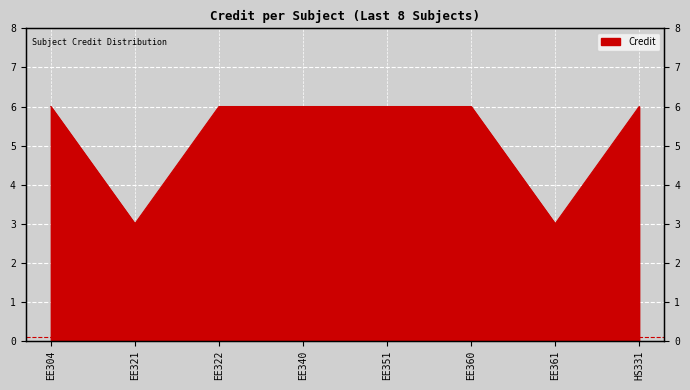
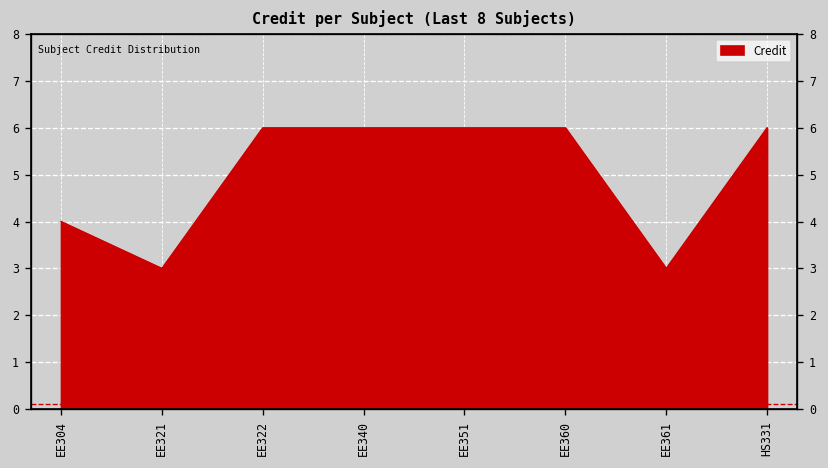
EE304: 6 -> 4
